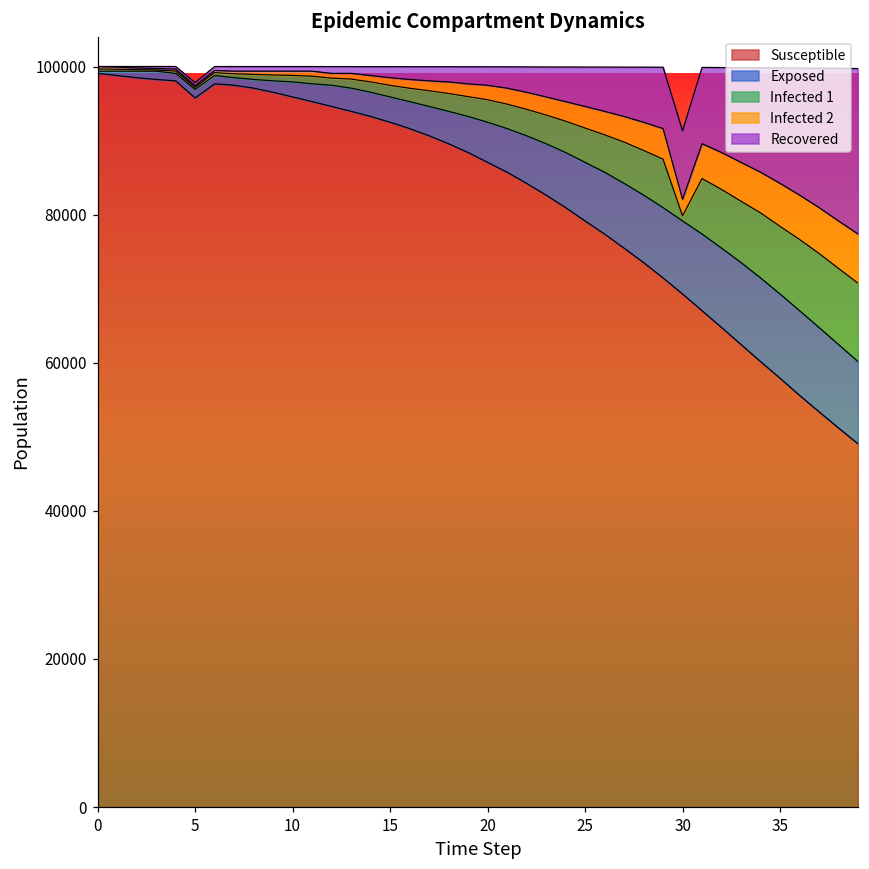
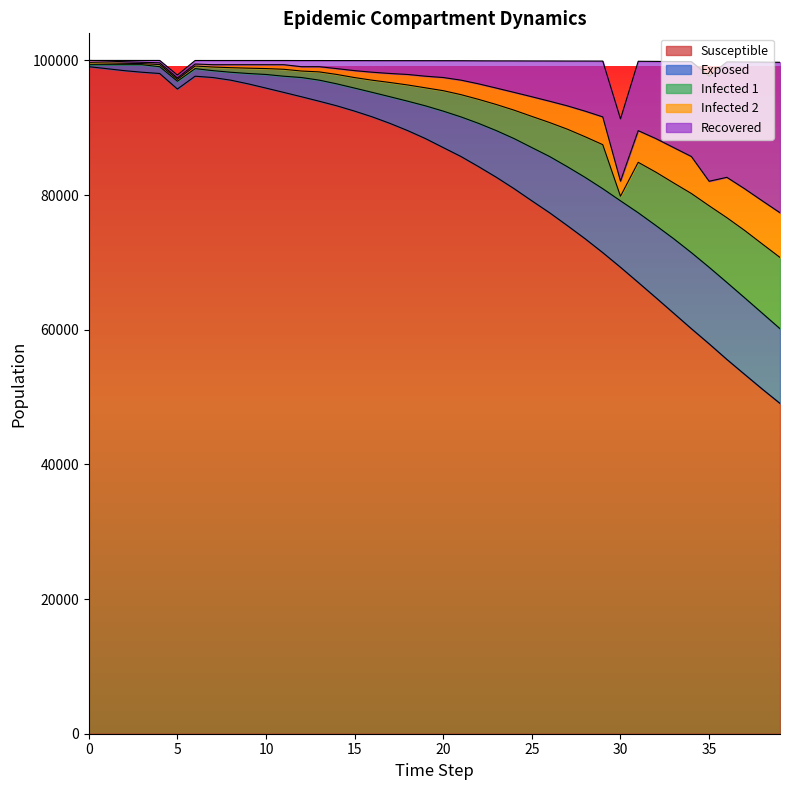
Infected 2, 35: 6000 -> 4000
